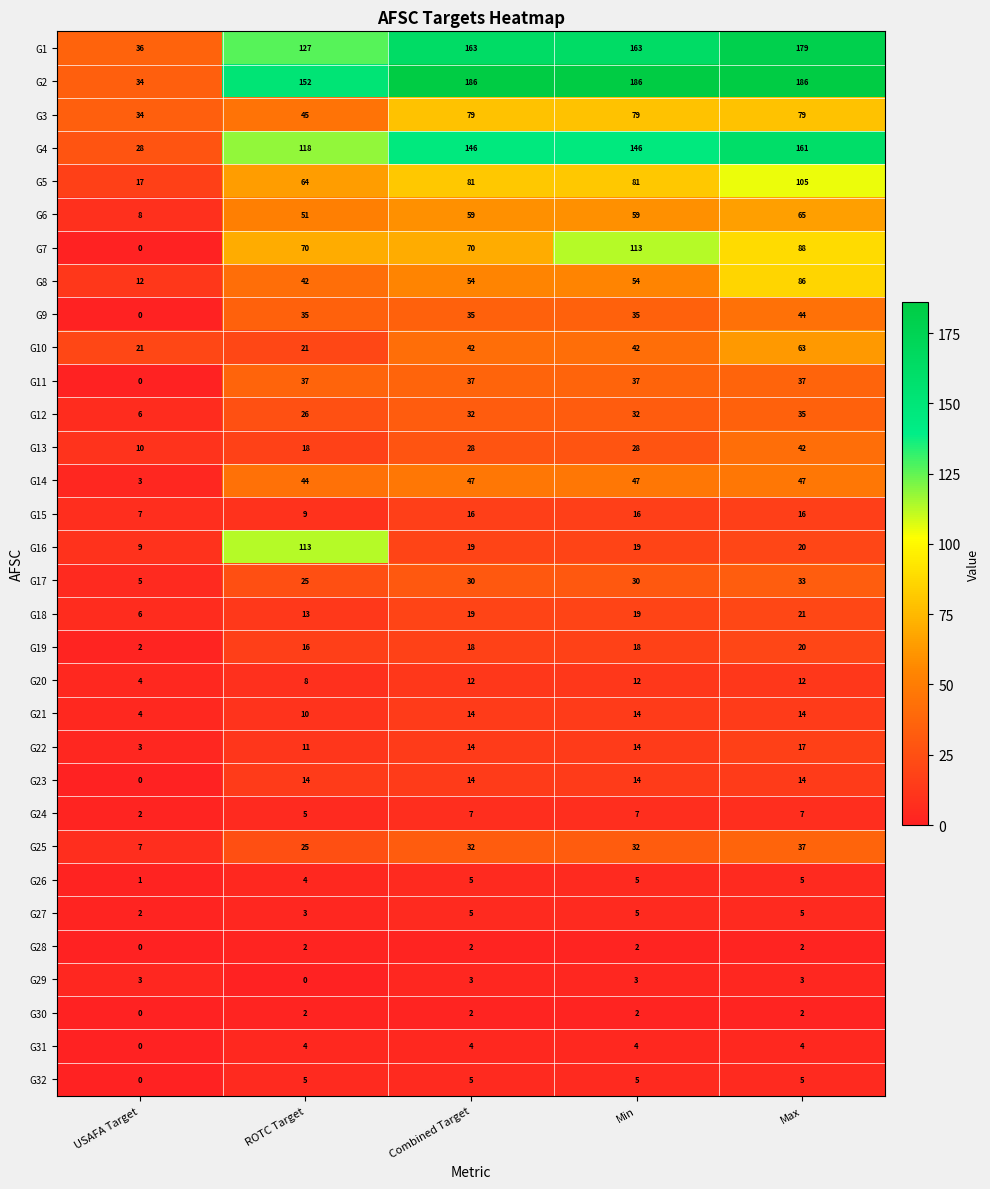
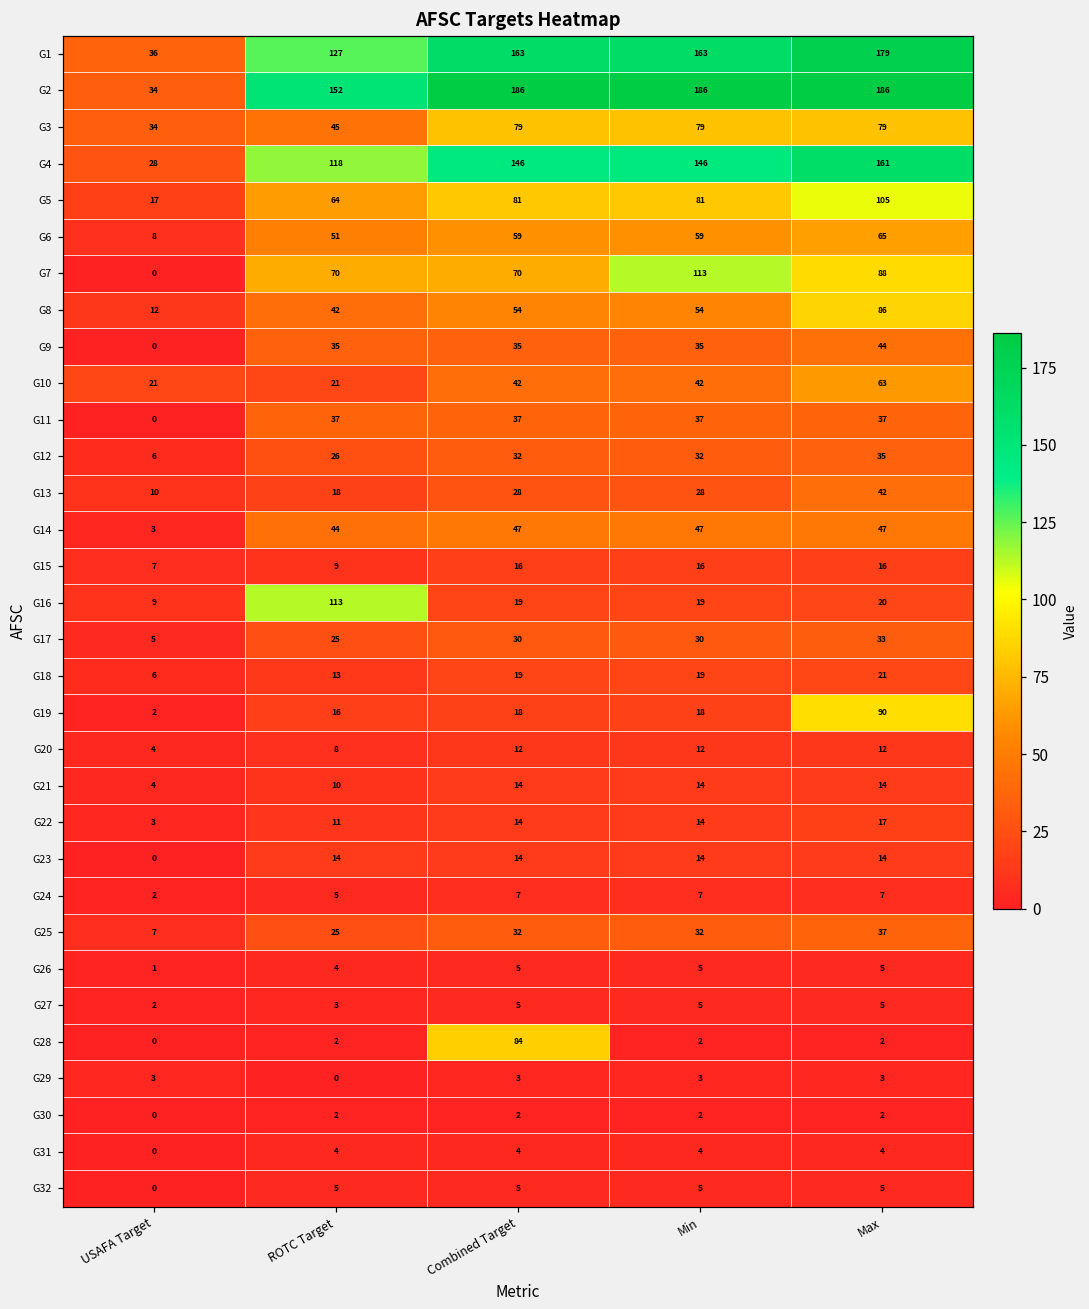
G19, Max: 20 -> 90
G28, Combined Target: 2 -> 84
